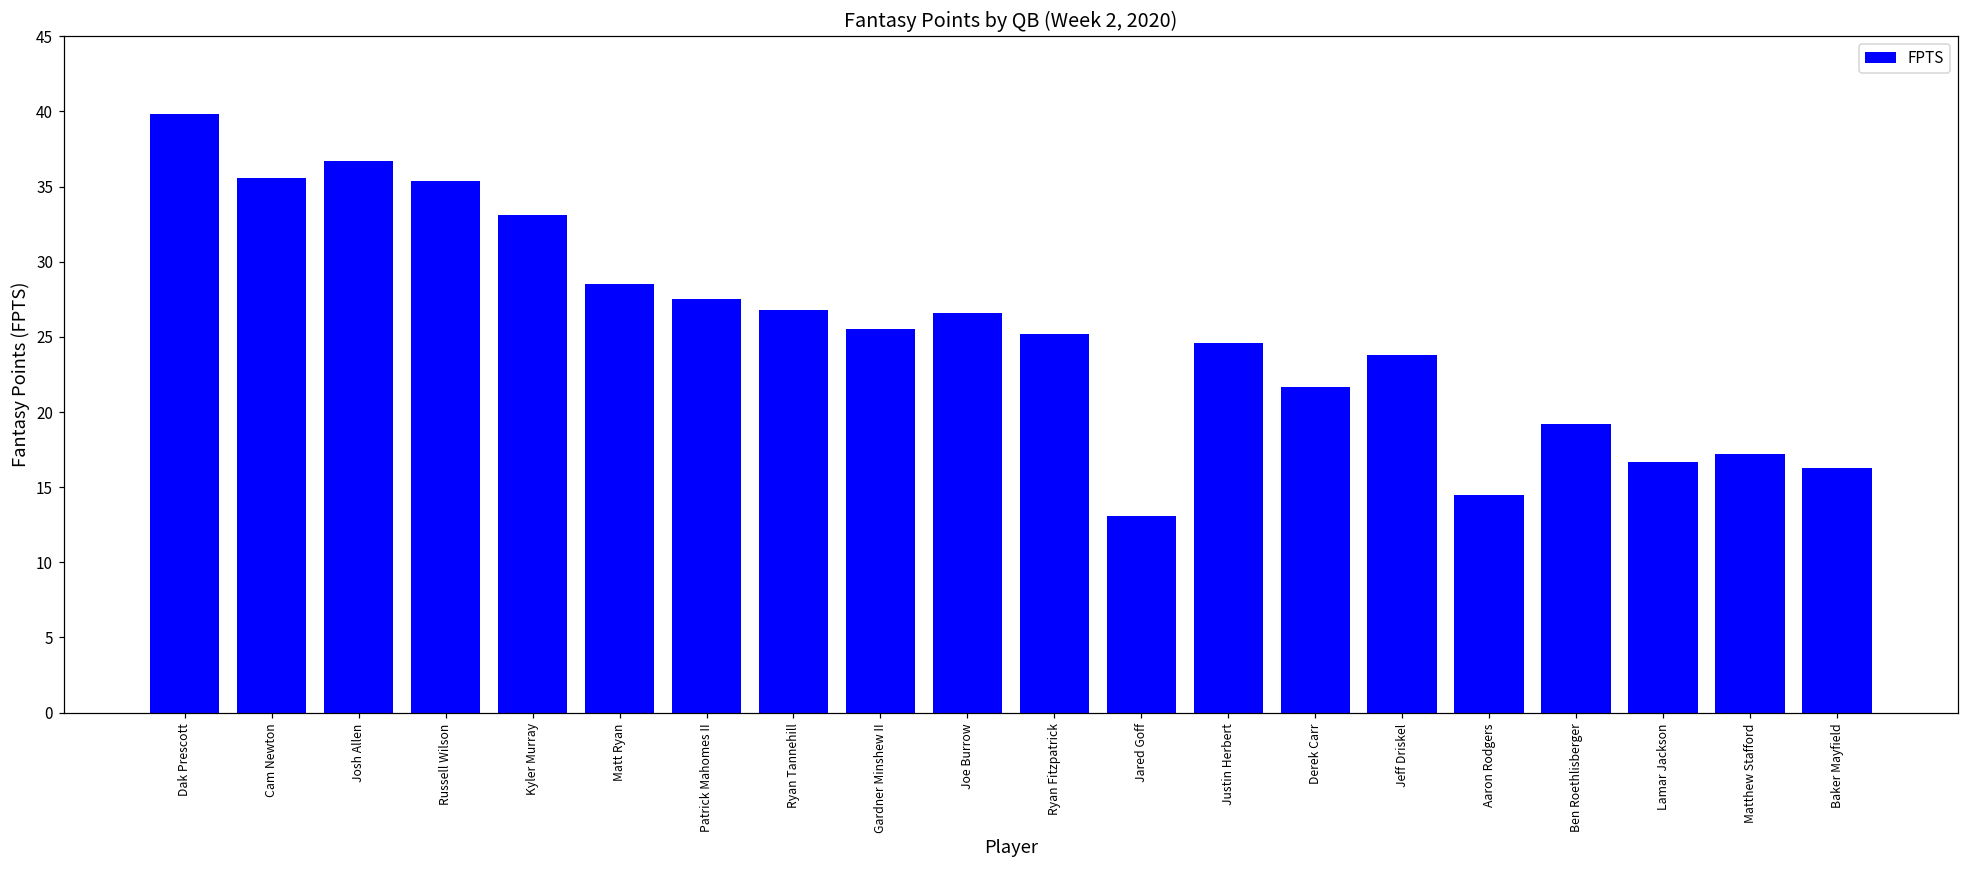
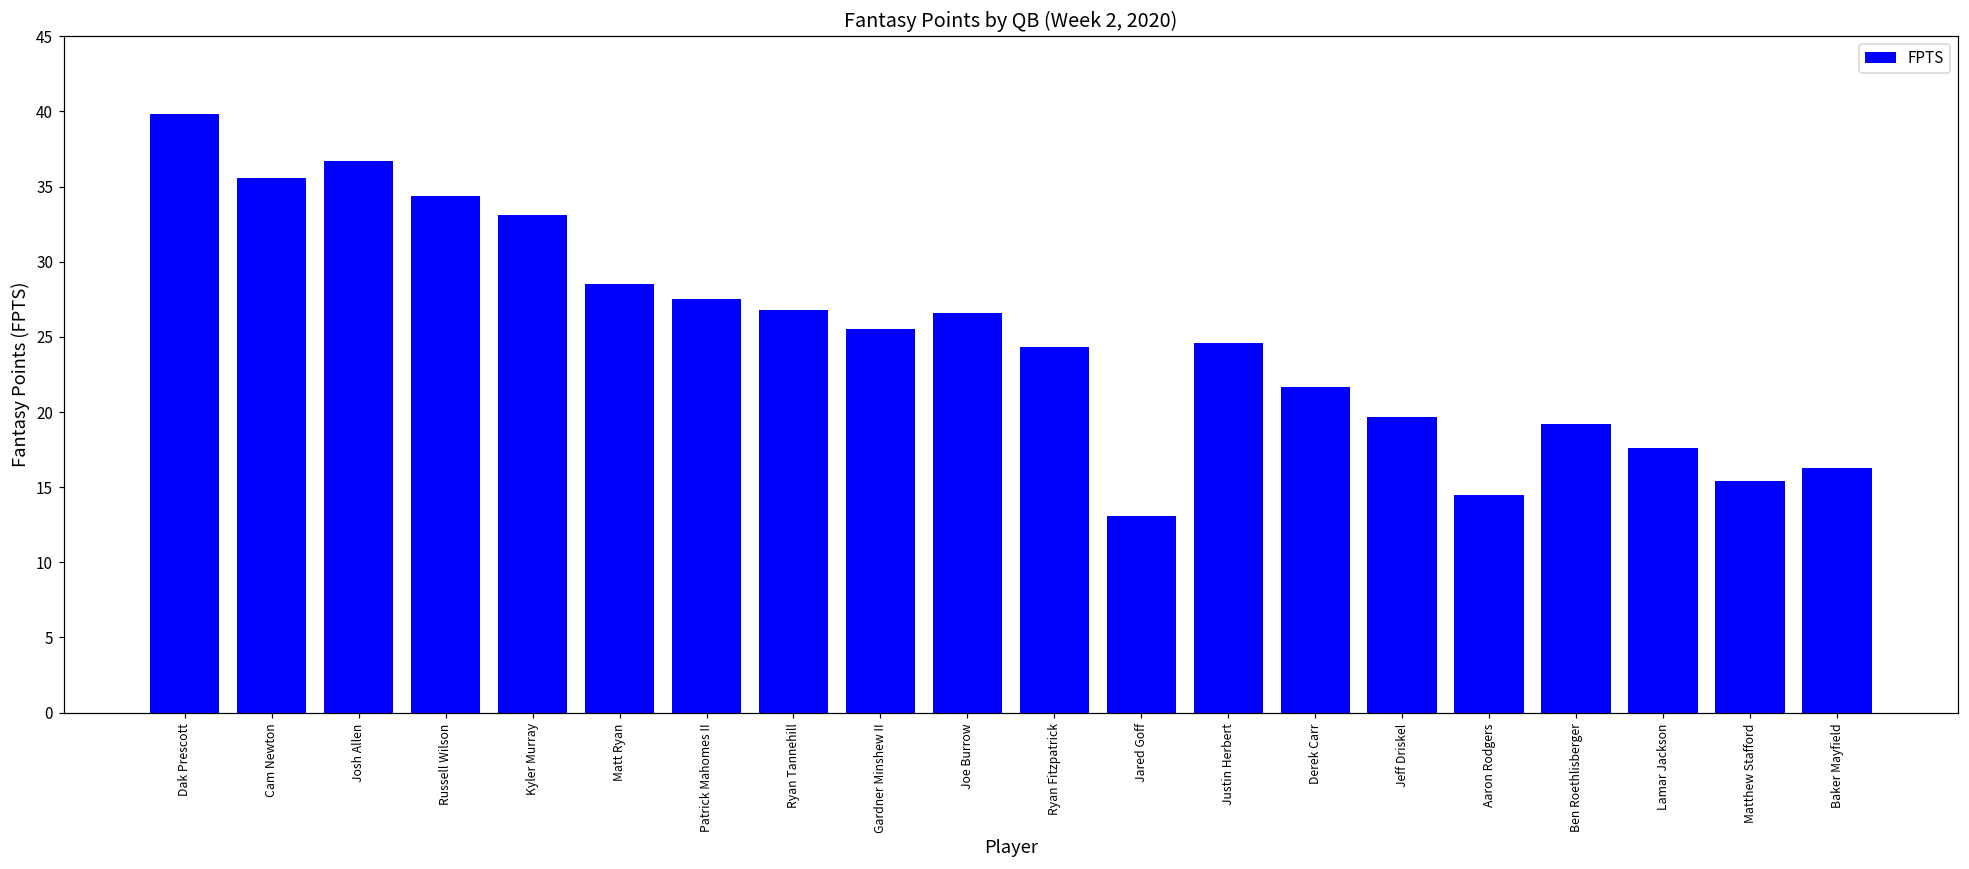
Russell Wilson: 35.4 -> 34.4
Ryan Fitzpatrick: 25.2 -> 24.3
Jeff Driskel: 23.8 -> 19.7
Lamar Jackson: 16.7 -> 17.6
Matthew Stafford: 17.2 -> 15.4
